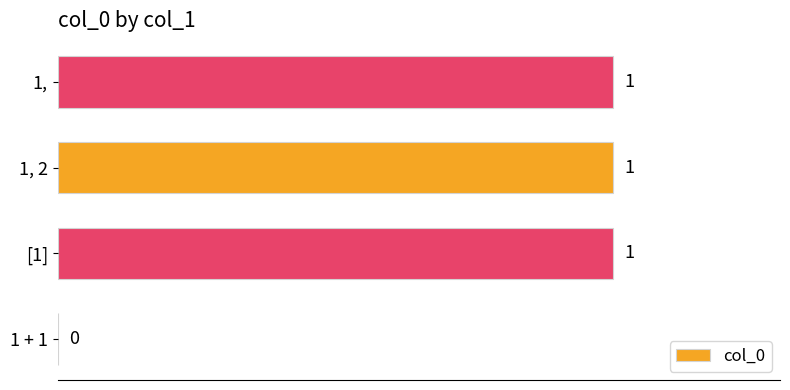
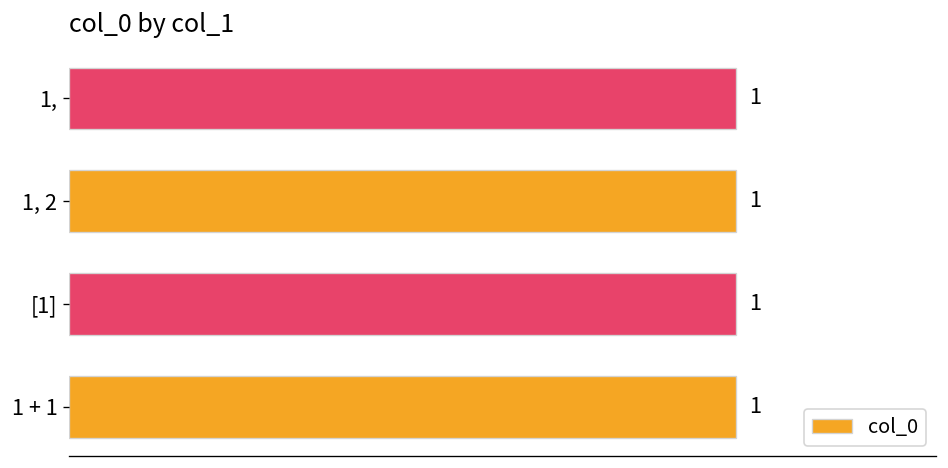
1 + 1: 0 -> 1
